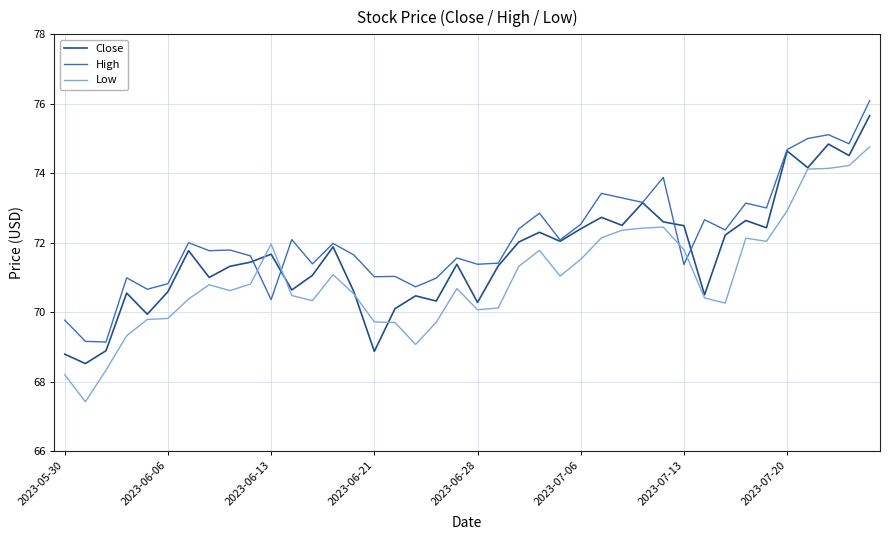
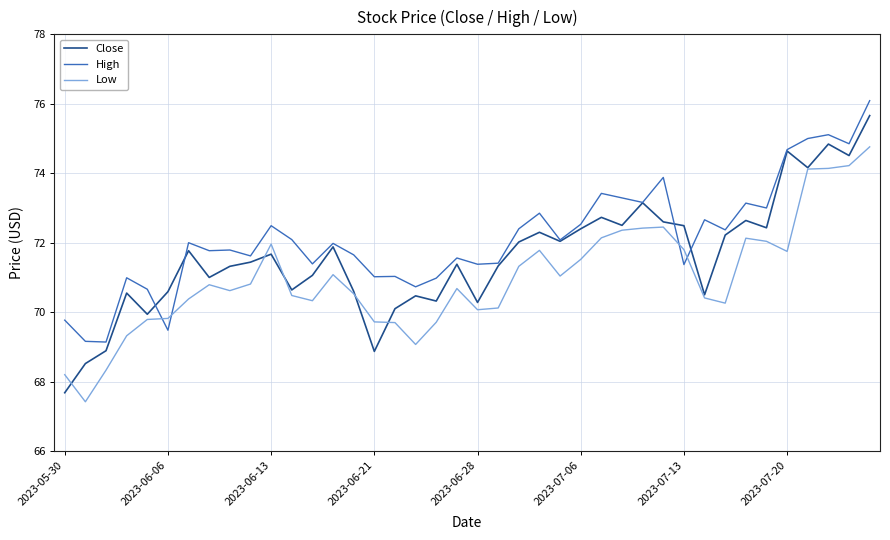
Close, 2023-05-30: 68.8 -> 67.7
High, 2023-06-06: 70.8 -> 69.5
High, 2023-06-13: 70.4 -> 72.5
Low, 2023-07-20: 72.9 -> 71.8
